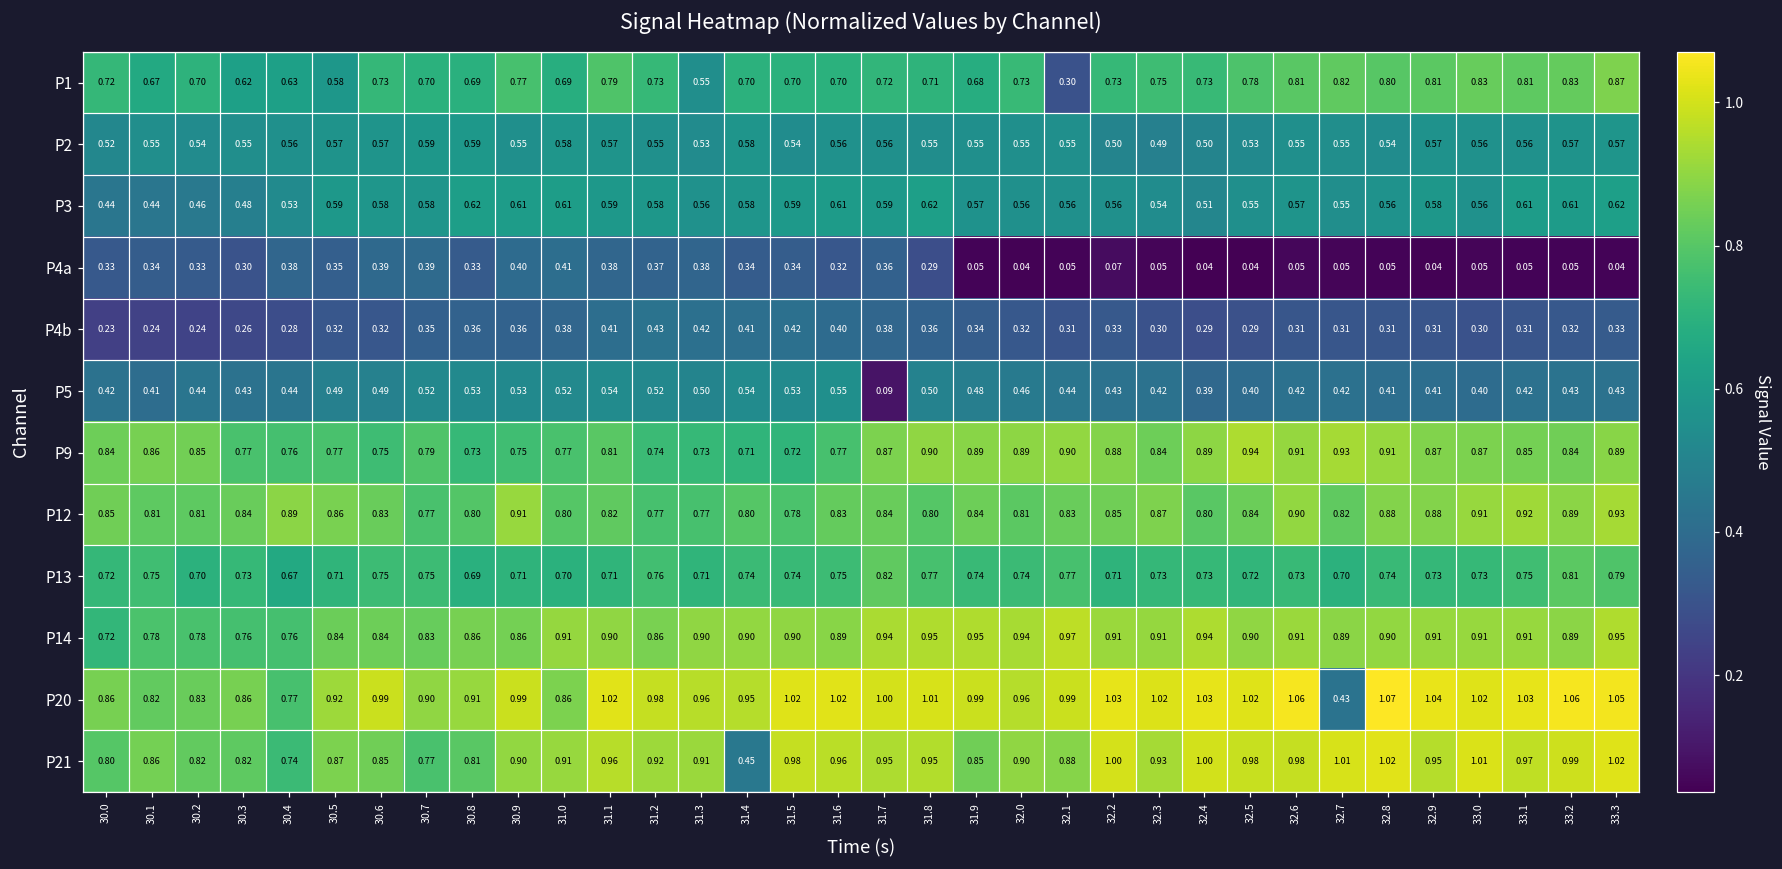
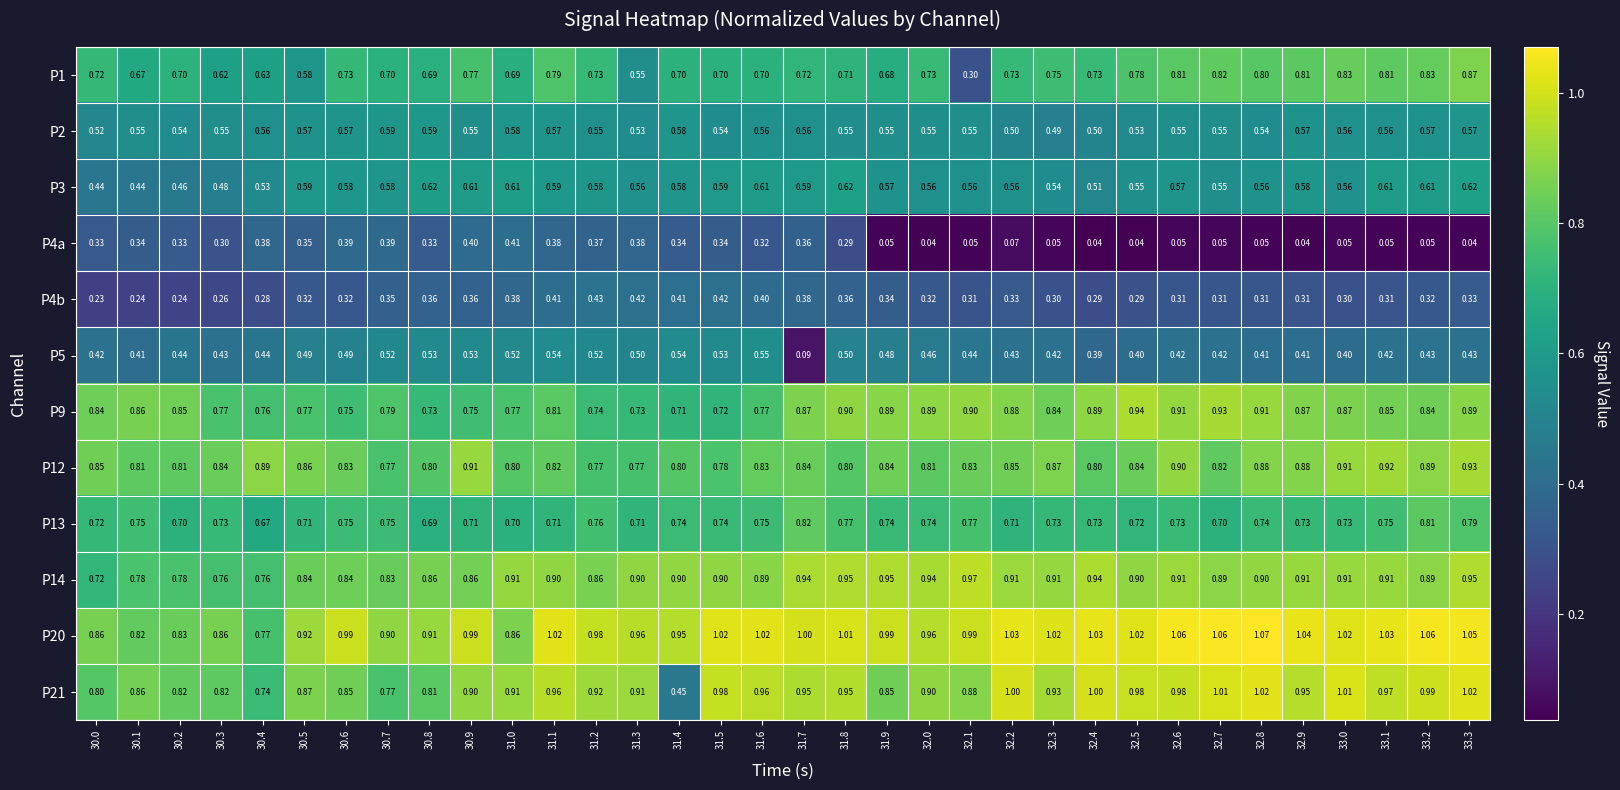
P20, 32.7: 0.43 -> 1.06
